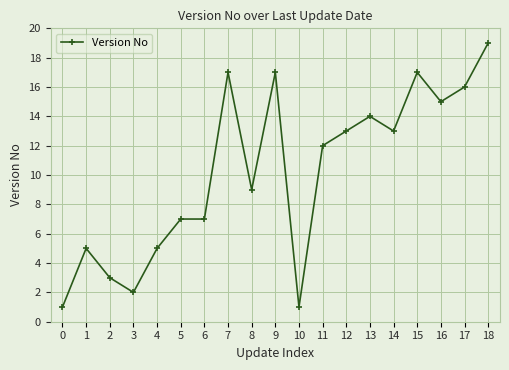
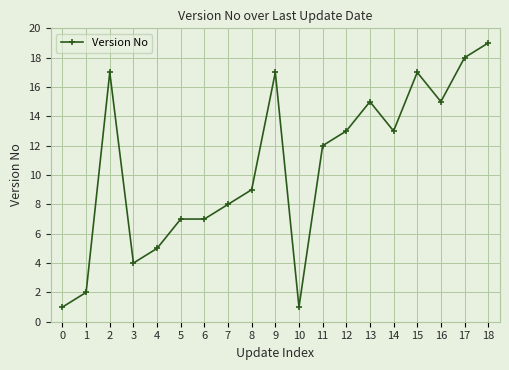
1: 5 -> 2
2: 3 -> 17
3: 2 -> 4
7: 17 -> 8
13: 14 -> 15
17: 16 -> 18
